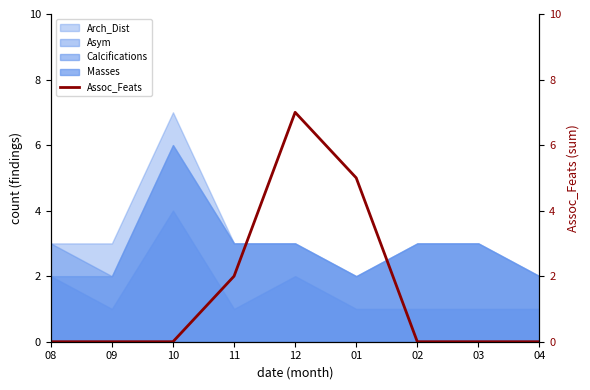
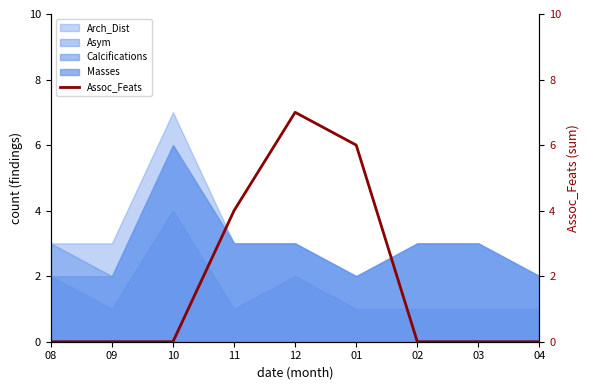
Assoc_Feats, 11: 2 -> 4
Assoc_Feats, 01: 5 -> 6
